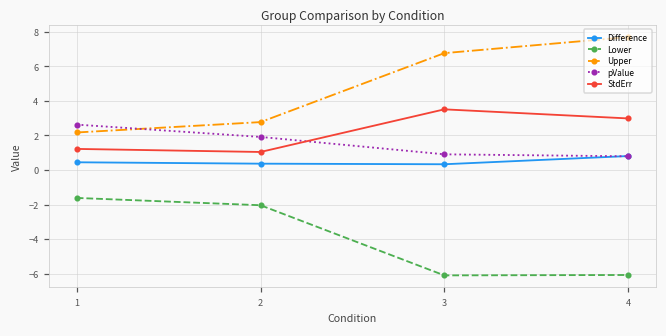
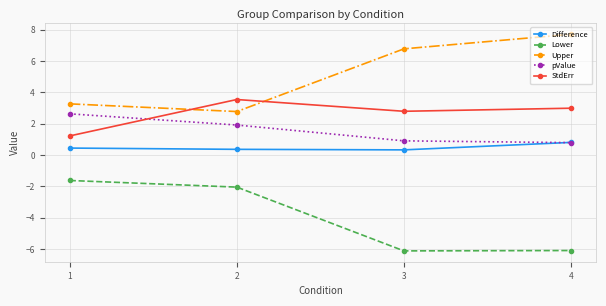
Upper, 1: 2.2 -> 3.3
StdErr, 2: 1.0 -> 3.5
StdErr, 3: 3.5 -> 2.8
